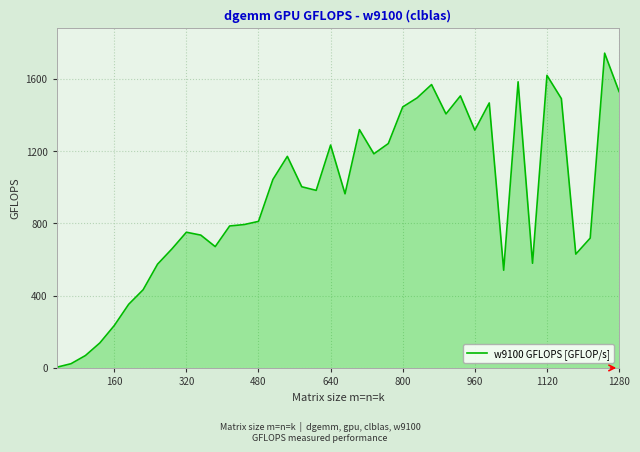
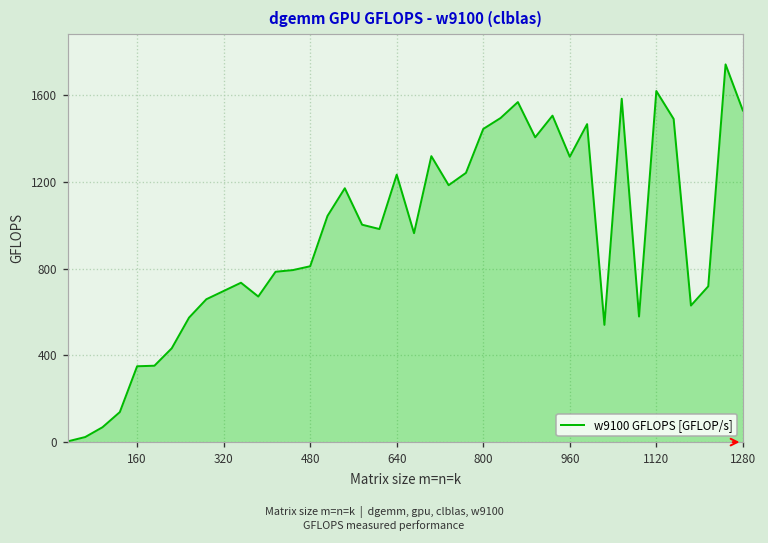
160: 230 -> 350
320: 750 -> 700
